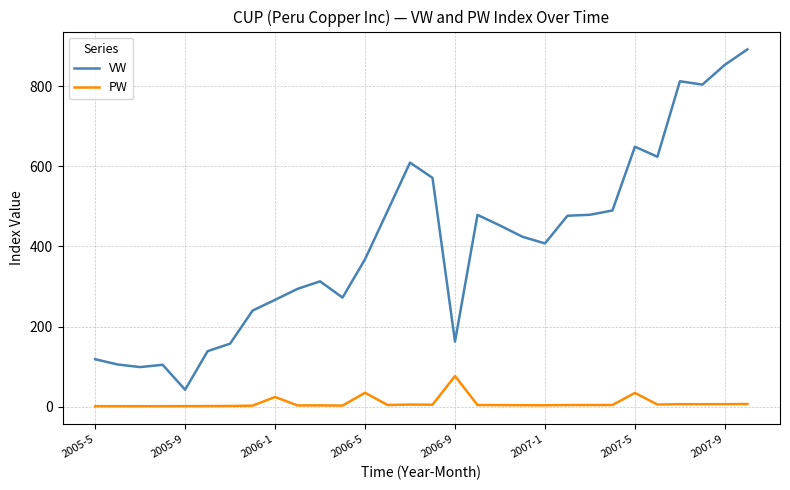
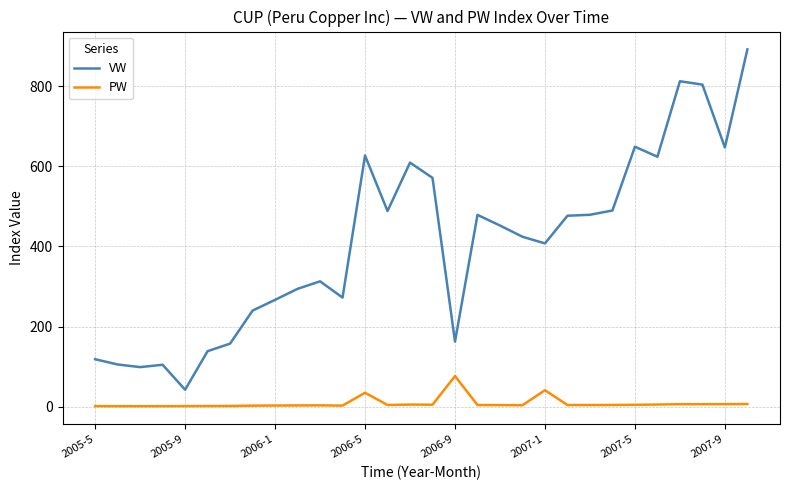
PW, 2006-1: 20 -> 0
VW, 2006-5: 370 -> 630
PW, 2007-1: 0 -> 40
PW, 2007-5: 30 -> 0
VW, 2007-9: 850 -> 650
